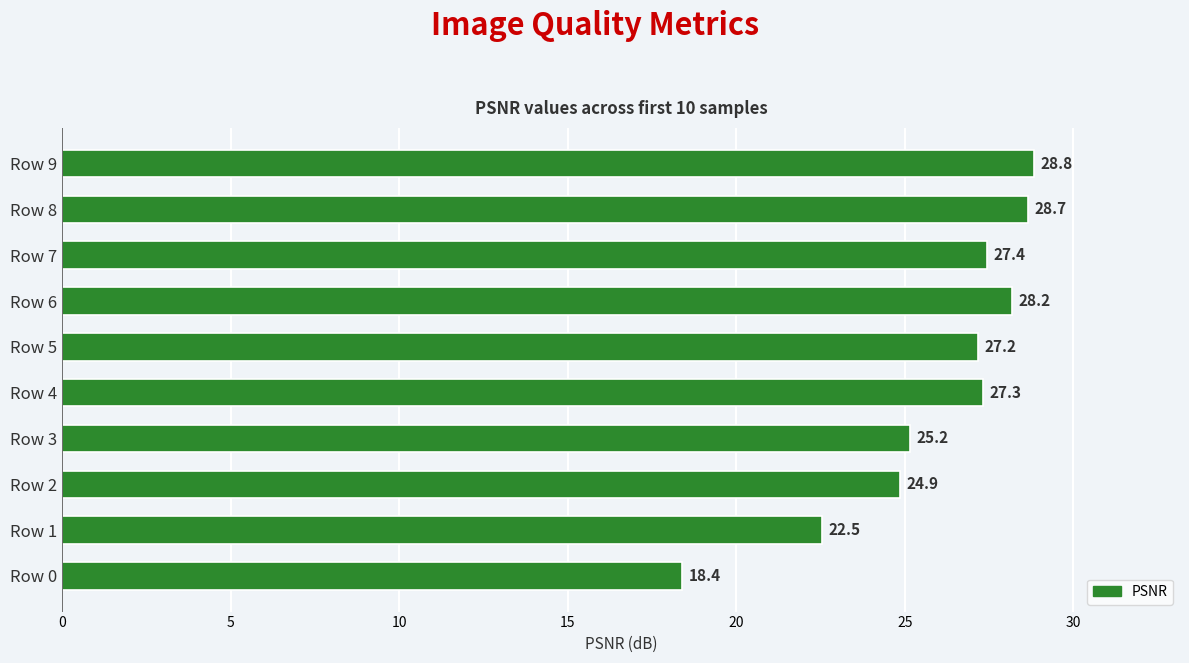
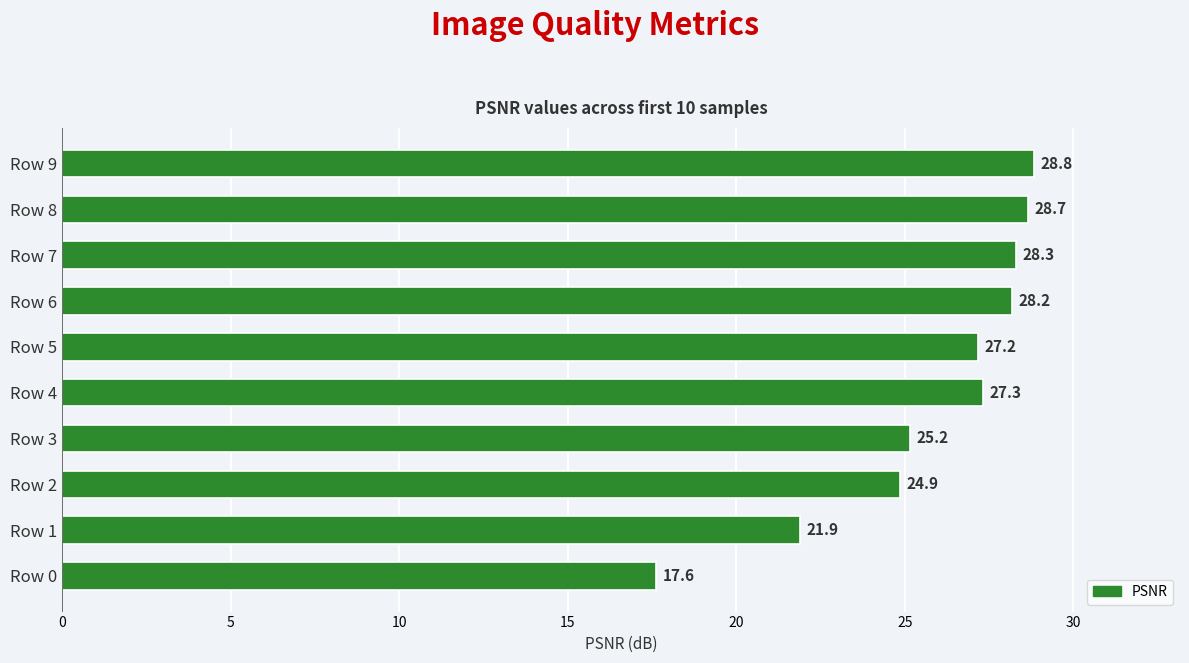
Row 7: 27.4 -> 28.3
Row 1: 22.5 -> 21.9
Row 0: 18.4 -> 17.6
